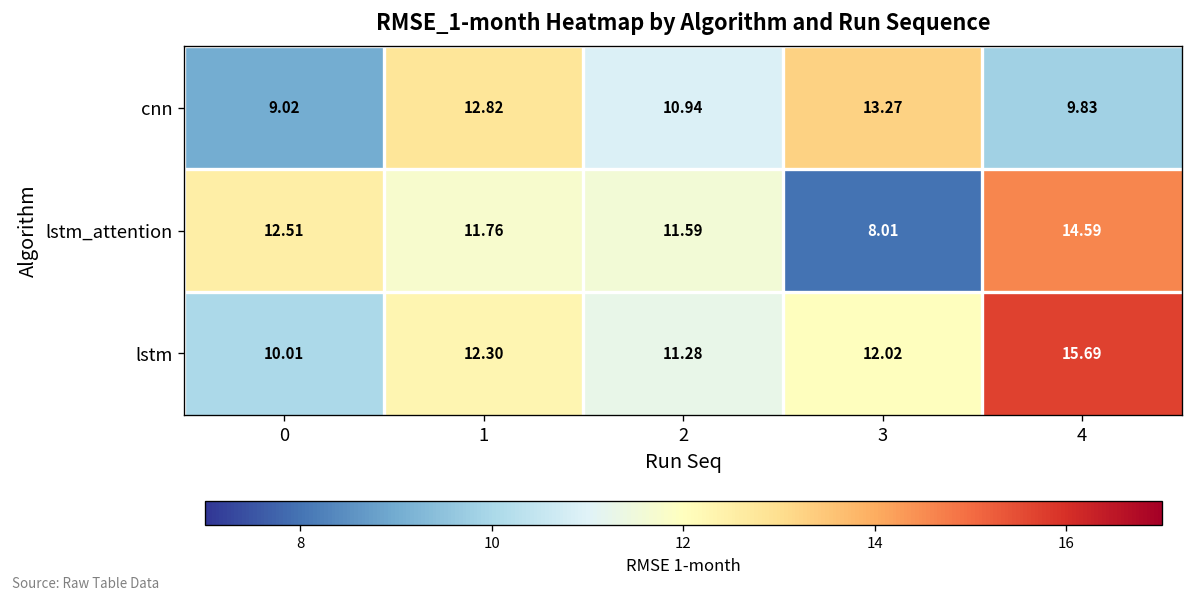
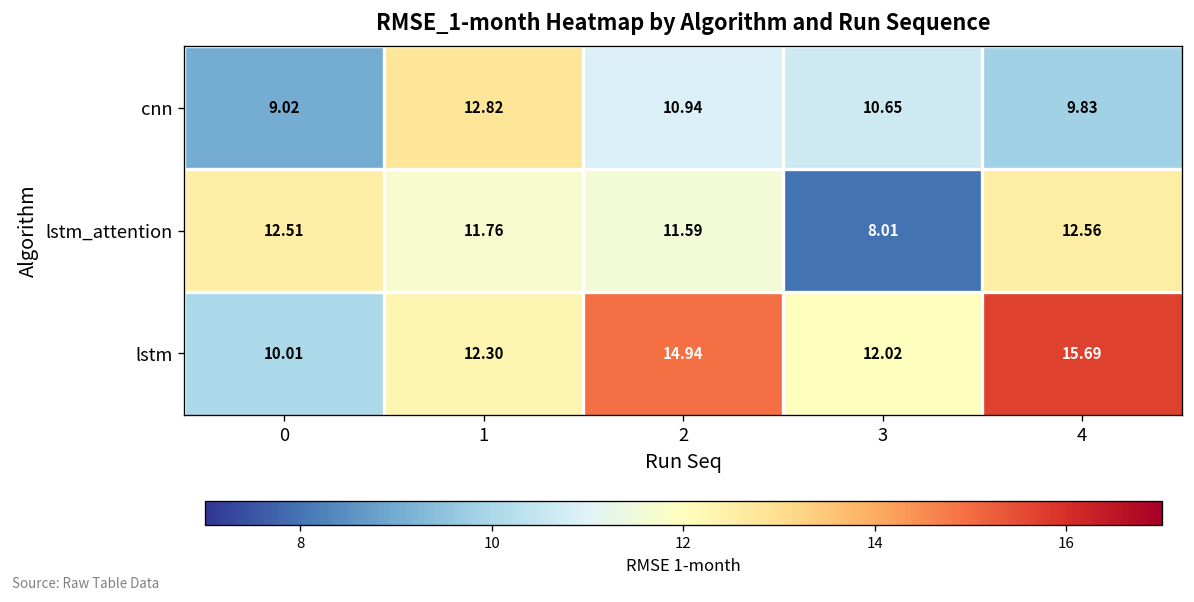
cnn, 3: 13.27 -> 10.65
lstm_attention, 4: 14.59 -> 12.56
lstm, 2: 11.28 -> 14.94
